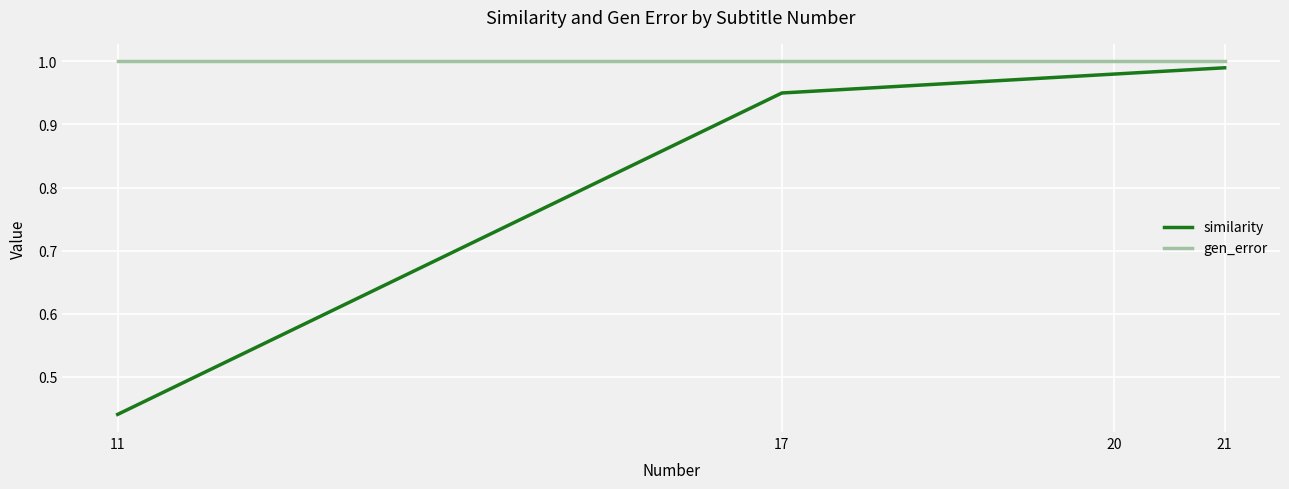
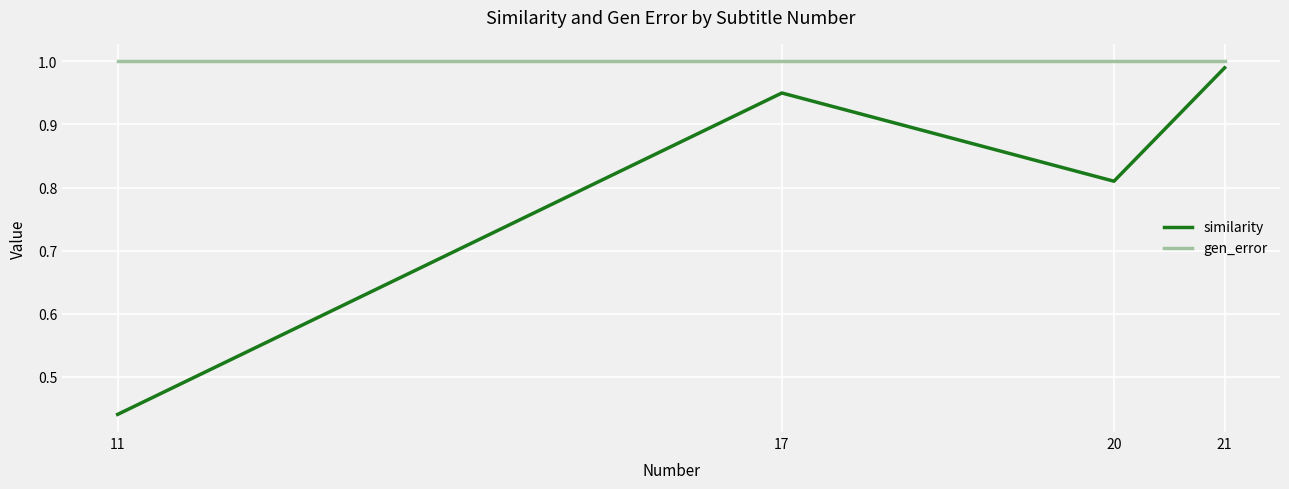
similarity, 20: 0.98 -> 0.81
